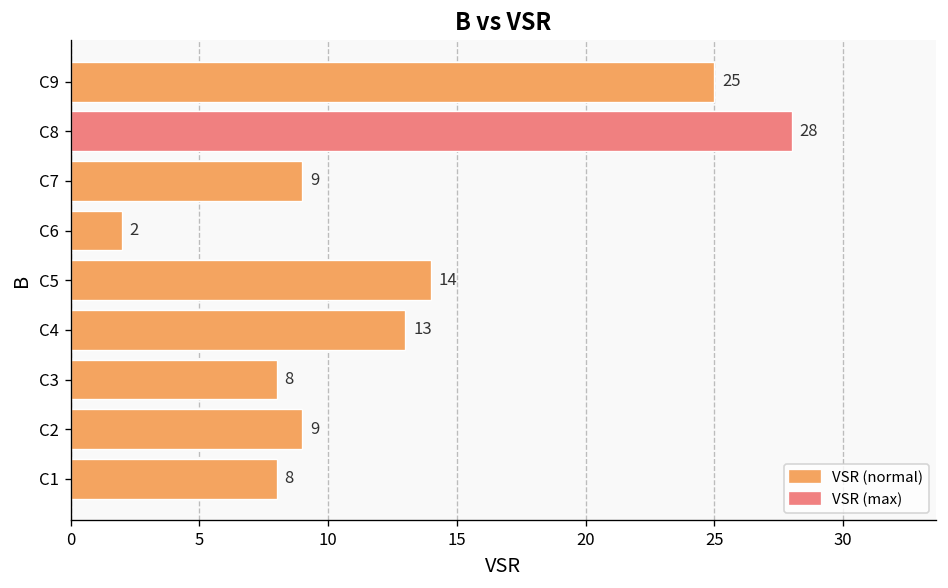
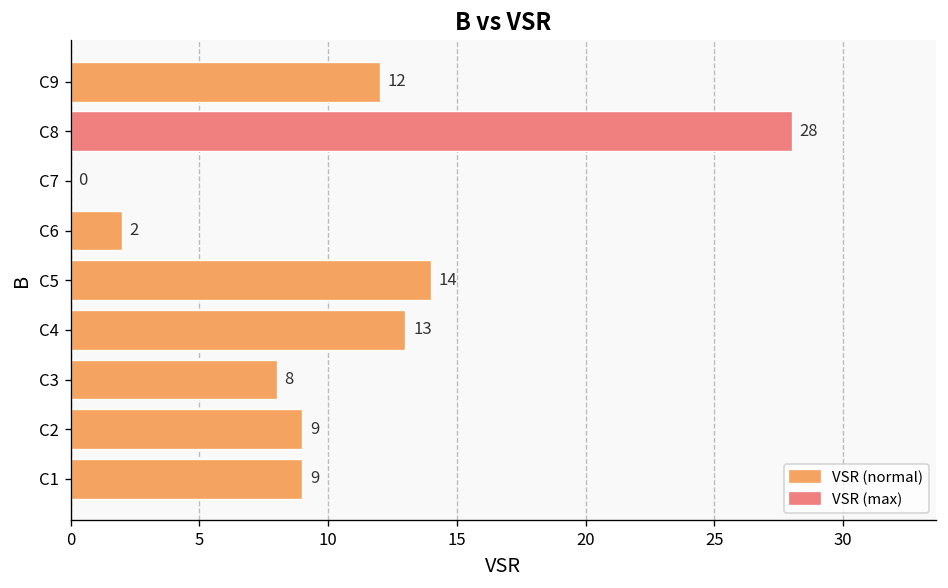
C9: 25 -> 12
C7: 9 -> 0
C1: 8 -> 9
